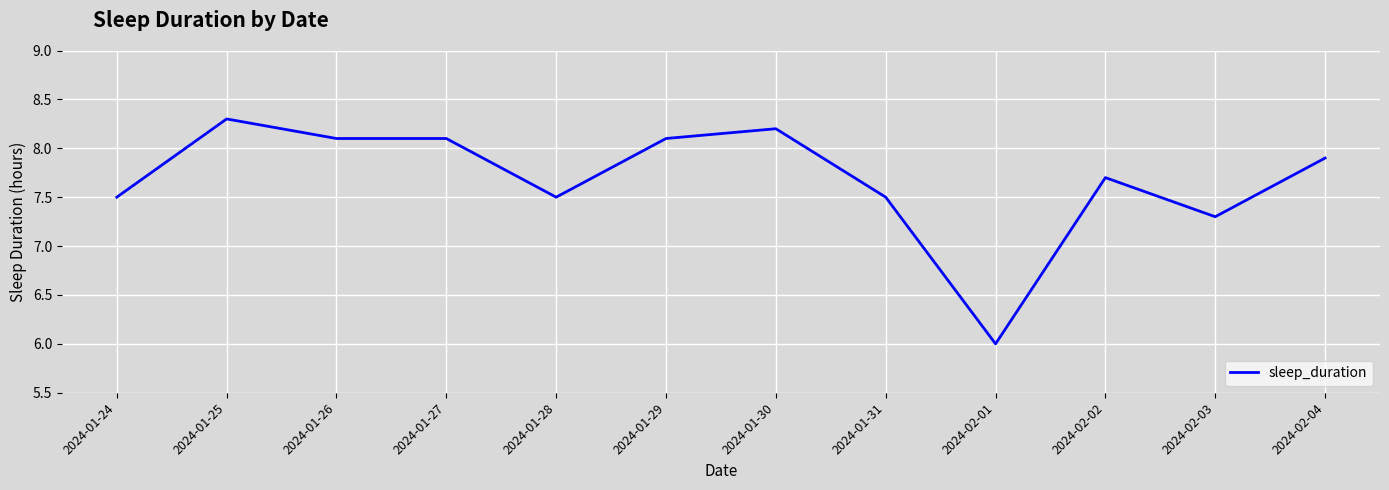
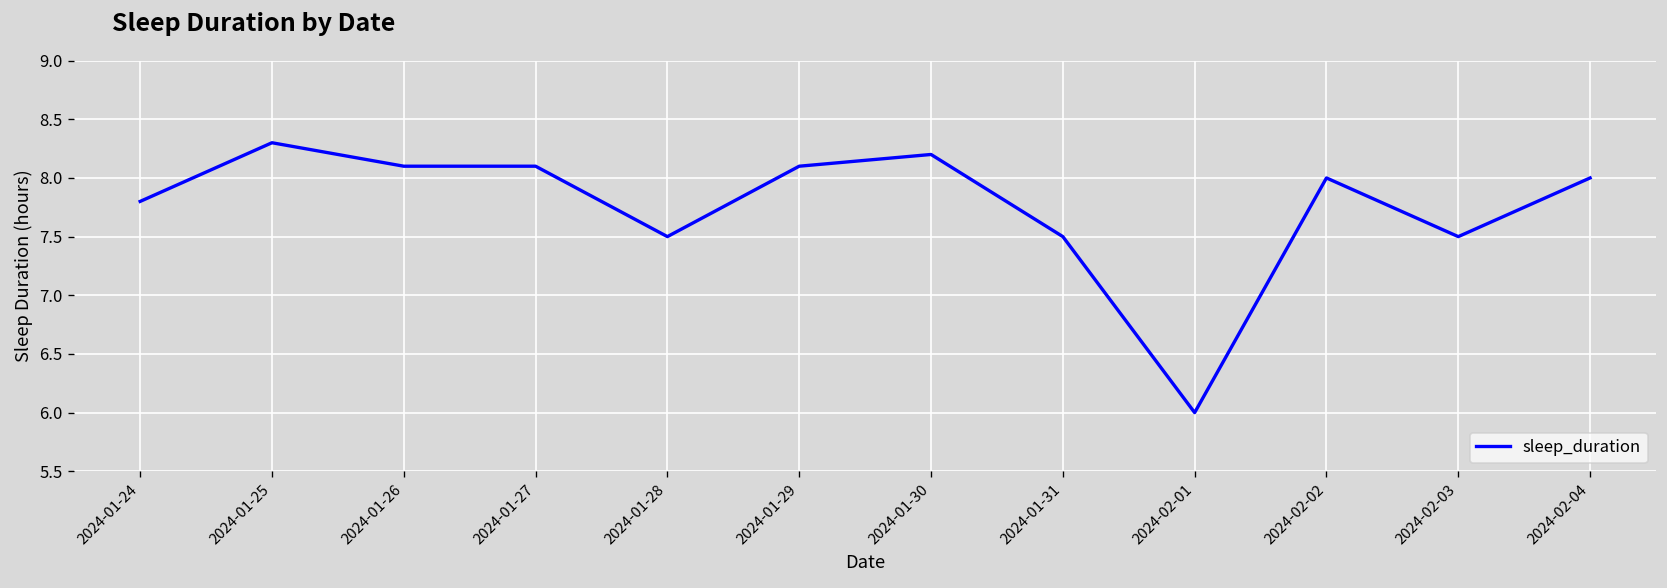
2024-01-24: 7.5 -> 7.8
2024-02-02: 7.7 -> 8.0
2024-02-03: 7.3 -> 7.5
2024-02-04: 7.9 -> 8.0
